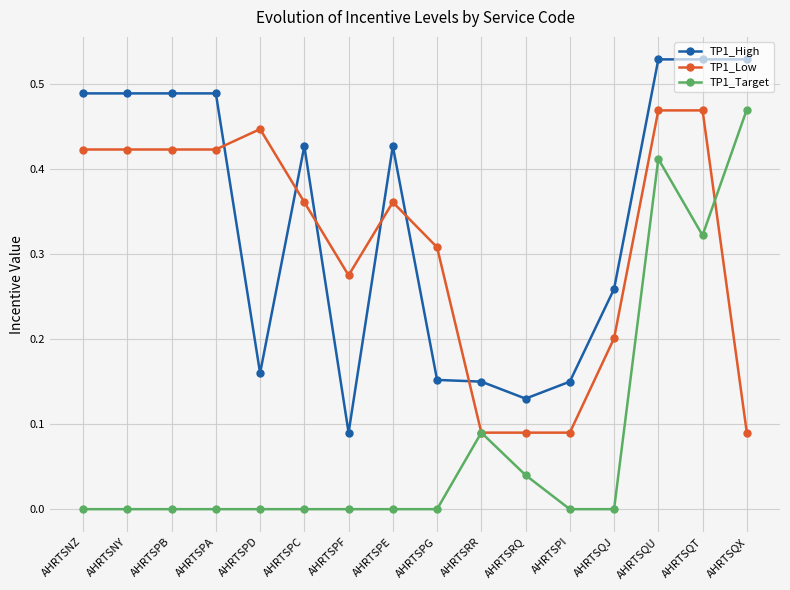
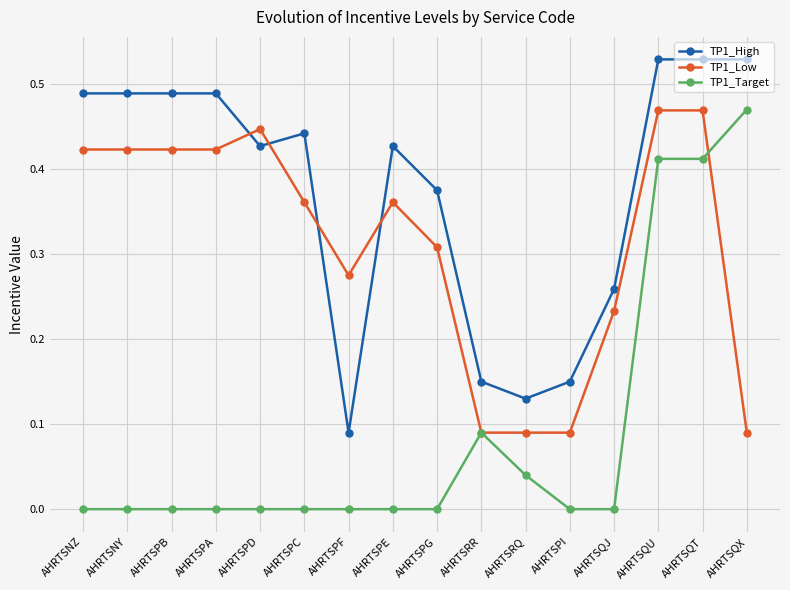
TP1_High, AHRTSPD: 0.16 -> 0.43
TP1_High, AHRTSPC: 0.43 -> 0.44
TP1_High, AHRTSPG: 0.15 -> 0.38
TP1_Low, AHRTSQJ: 0.20 -> 0.23
TP1_Target, AHRTSQT: 0.32 -> 0.41
